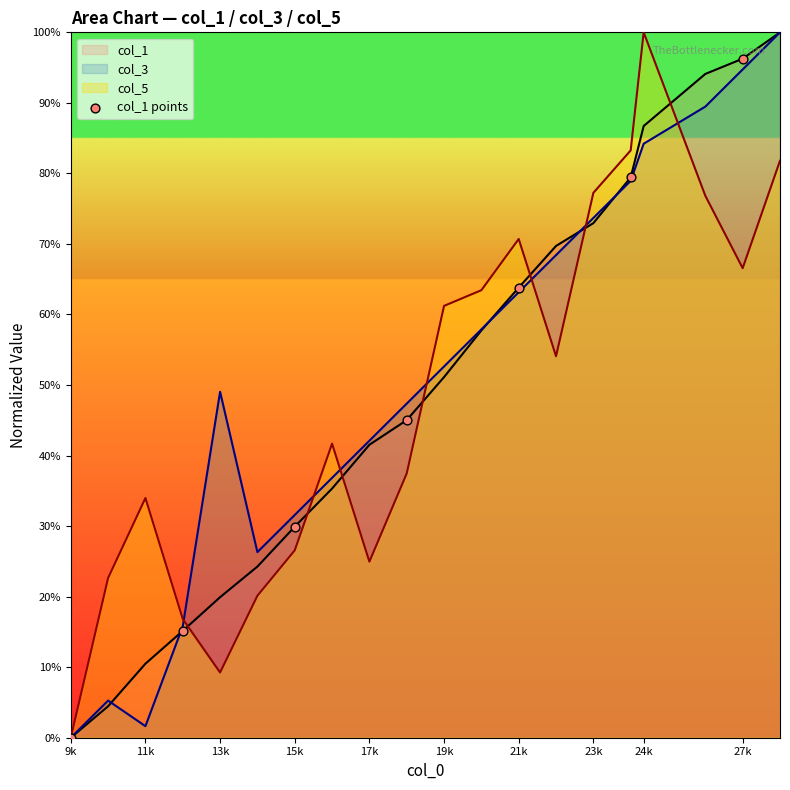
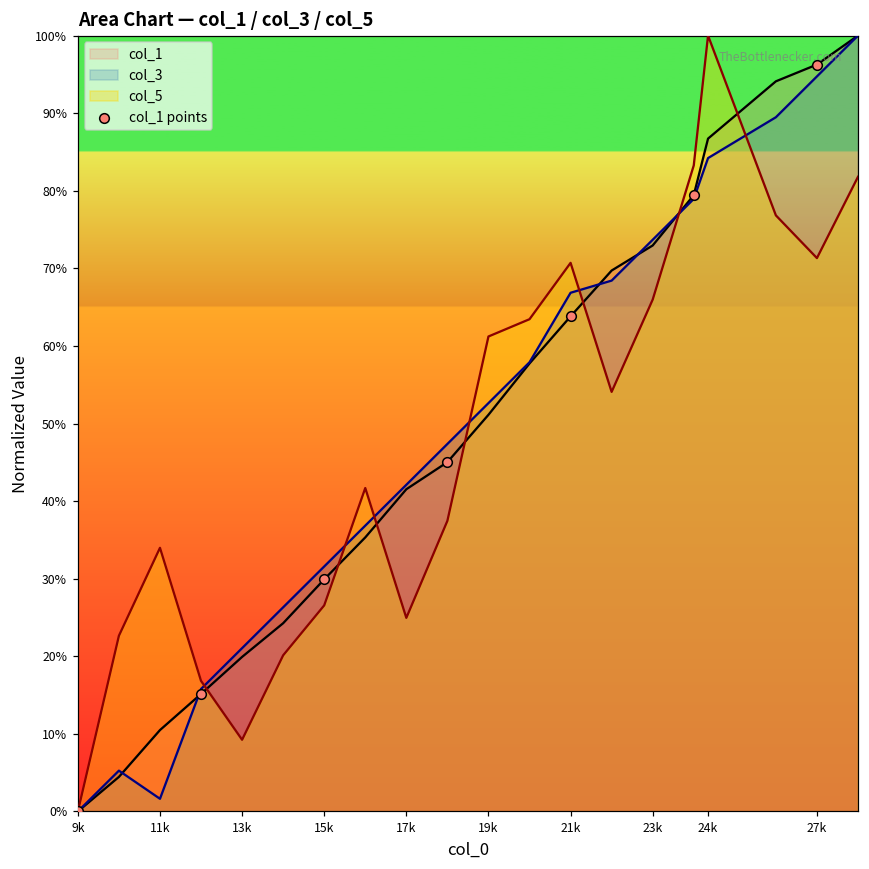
col_3, 13k: 49% -> 21%
col_3, 21k: 63% -> 67%
col_5, 23k: 77% -> 66%
col_5, 27k: 67% -> 71%
